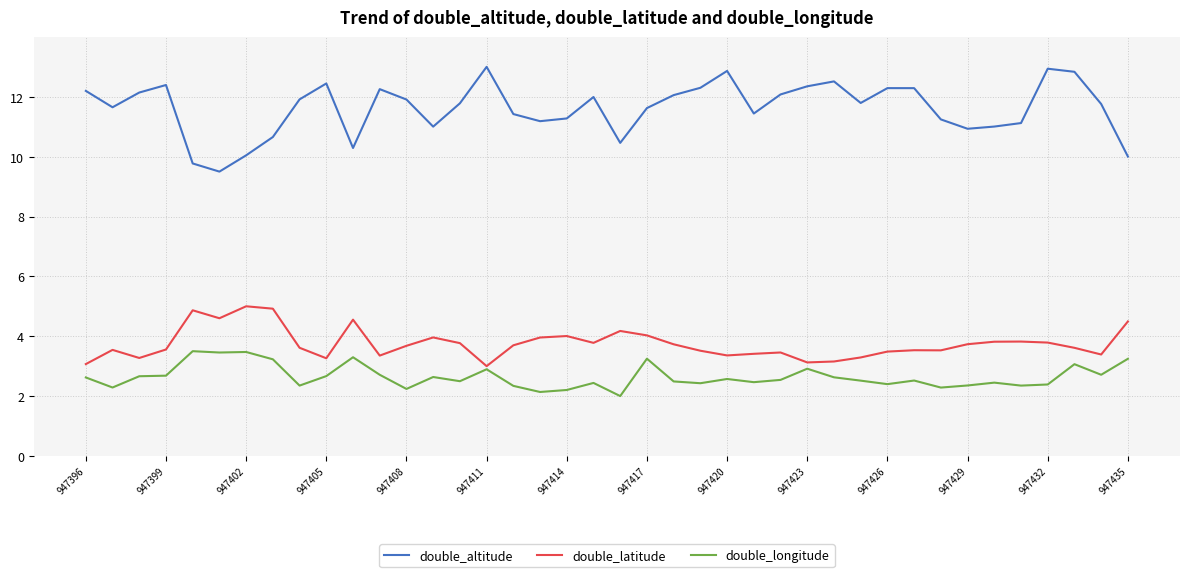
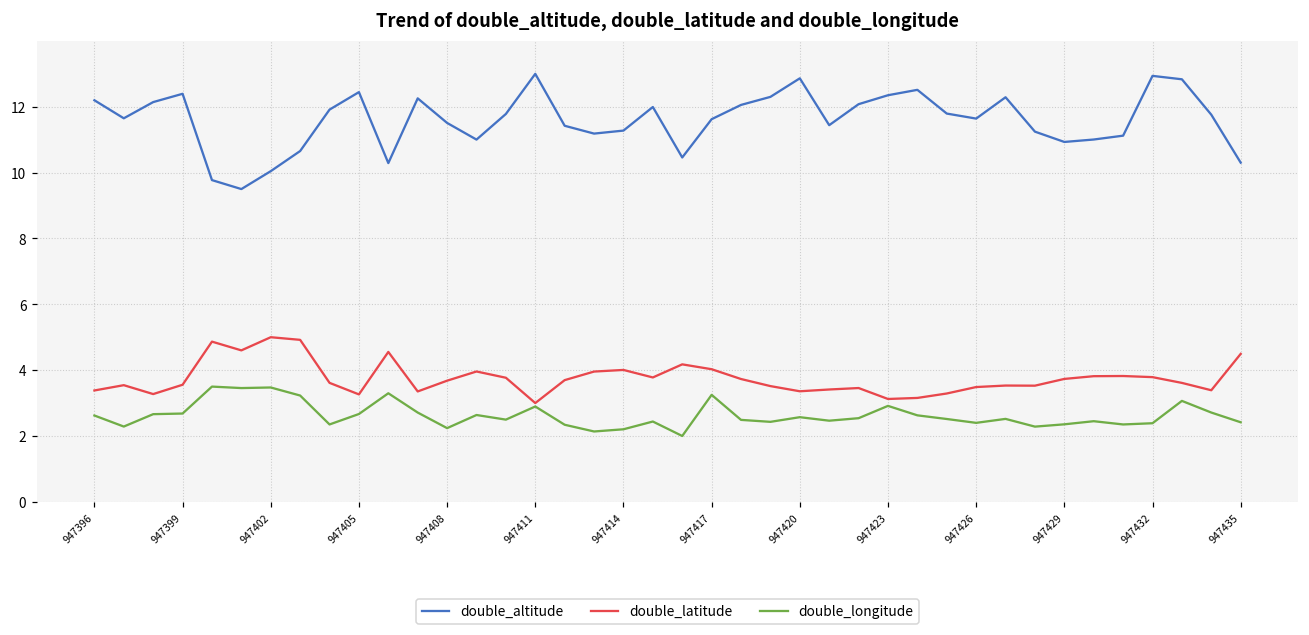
double_latitude, 947396: 3.1 -> 3.4
double_altitude, 947408: 11.9 -> 11.5
double_altitude, 947426: 12.3 -> 11.6
double_altitude, 947435: 10.0 -> 10.3
double_longitude, 947435: 3.2 -> 2.4
